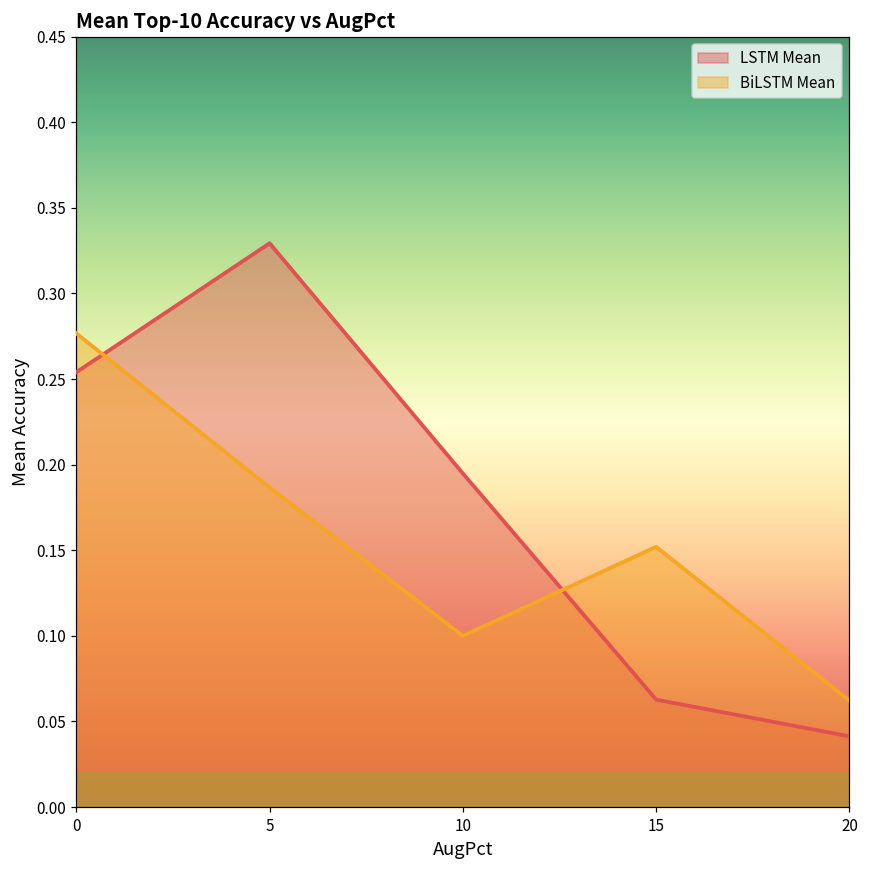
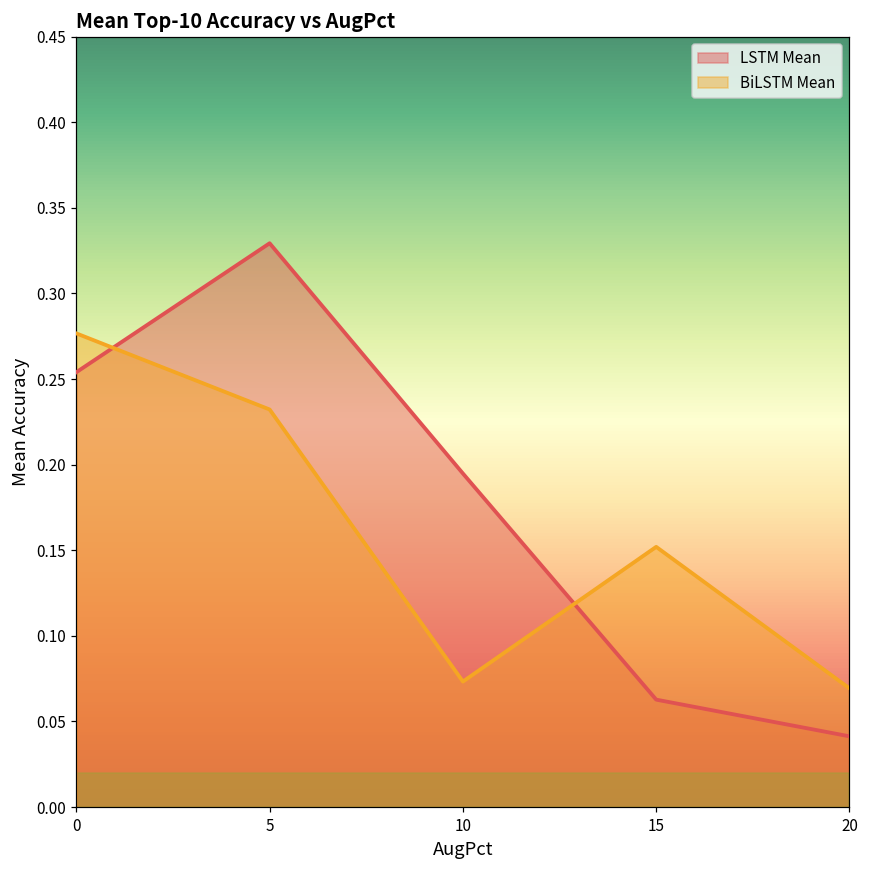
BiLSTM Mean, 5: 0.187 -> 0.232
BiLSTM Mean, 10: 0.100 -> 0.073
BiLSTM Mean, 20: 0.062 -> 0.069
